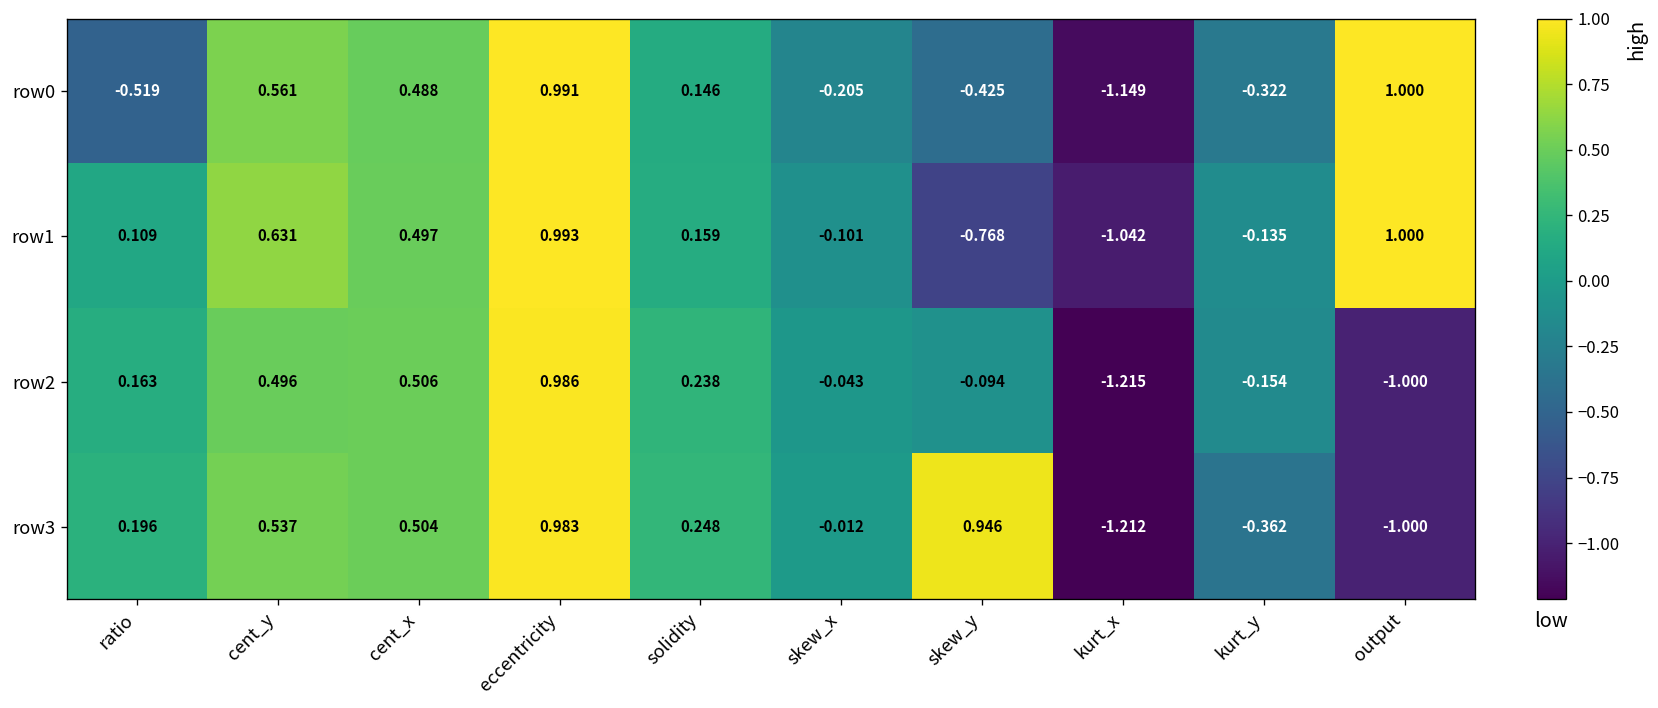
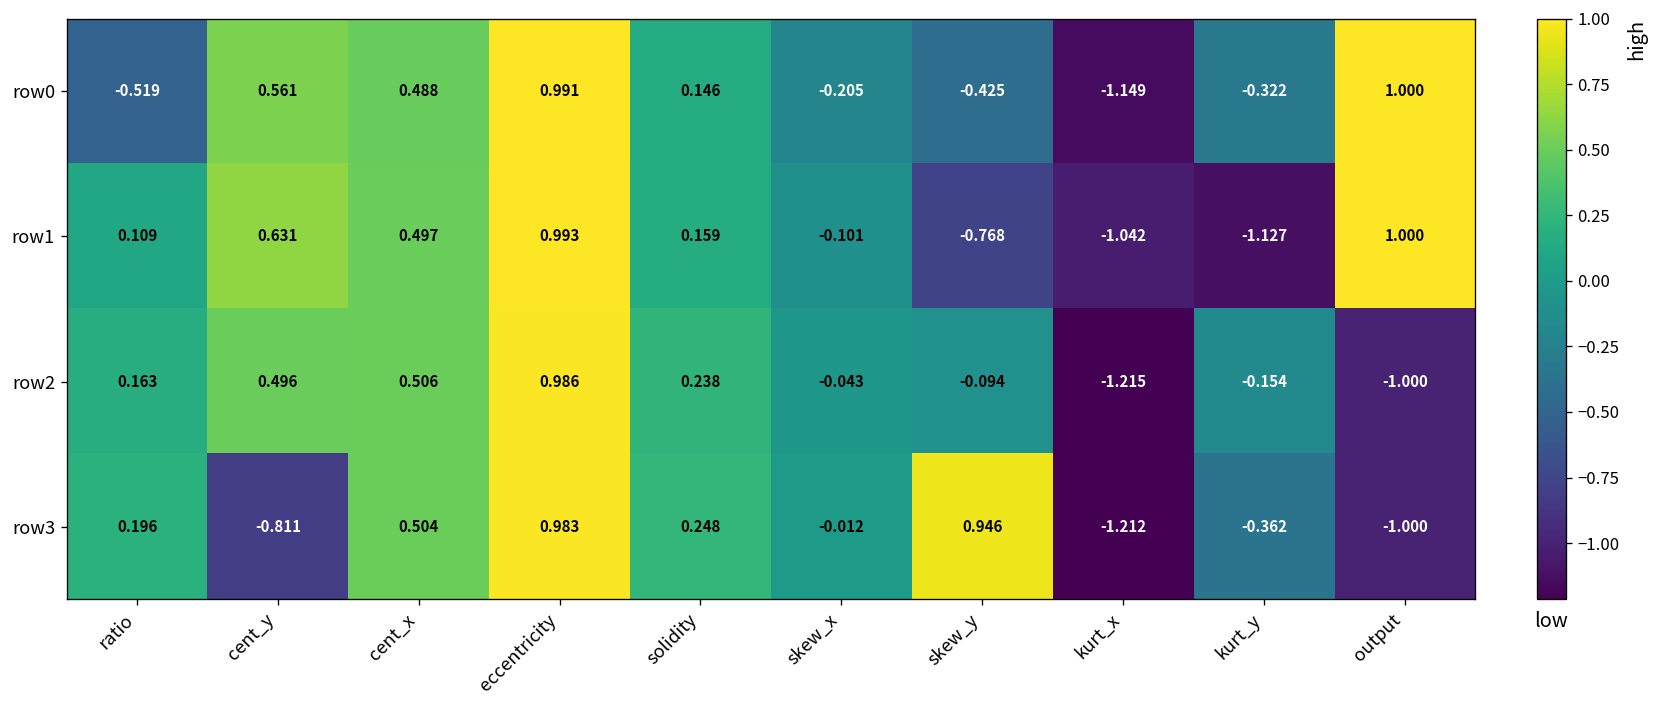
row1, kurt_y: -0.135 -> -1.127
row3, cent_y: 0.537 -> -0.811
